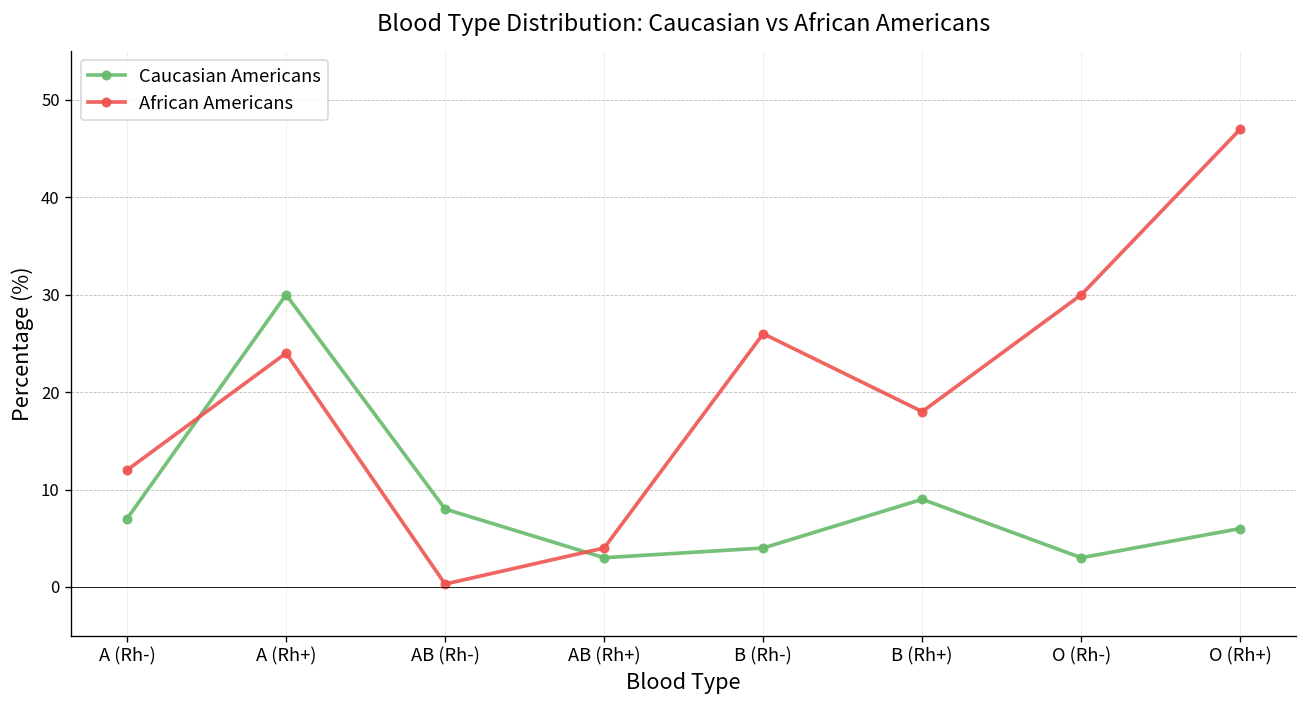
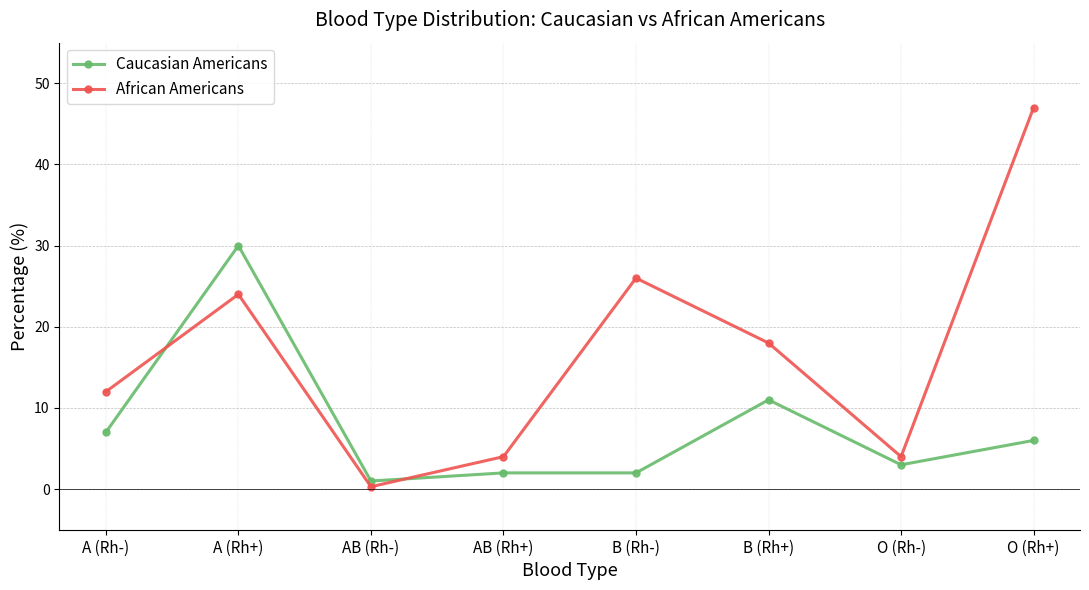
Caucasian Americans, AB (Rh-): 8 -> 1
Caucasian Americans, AB (Rh+): 3 -> 2
Caucasian Americans, B (Rh-): 4 -> 2
Caucasian Americans, B (Rh+): 9 -> 11
African Americans, O (Rh-): 30 -> 4
